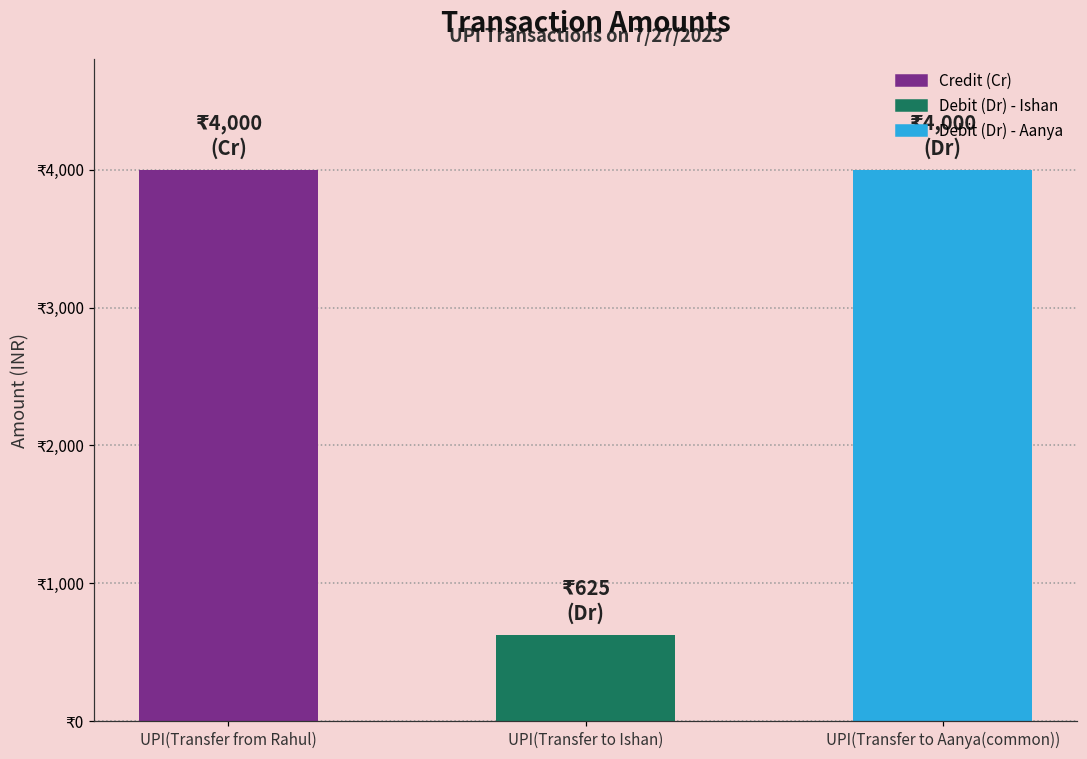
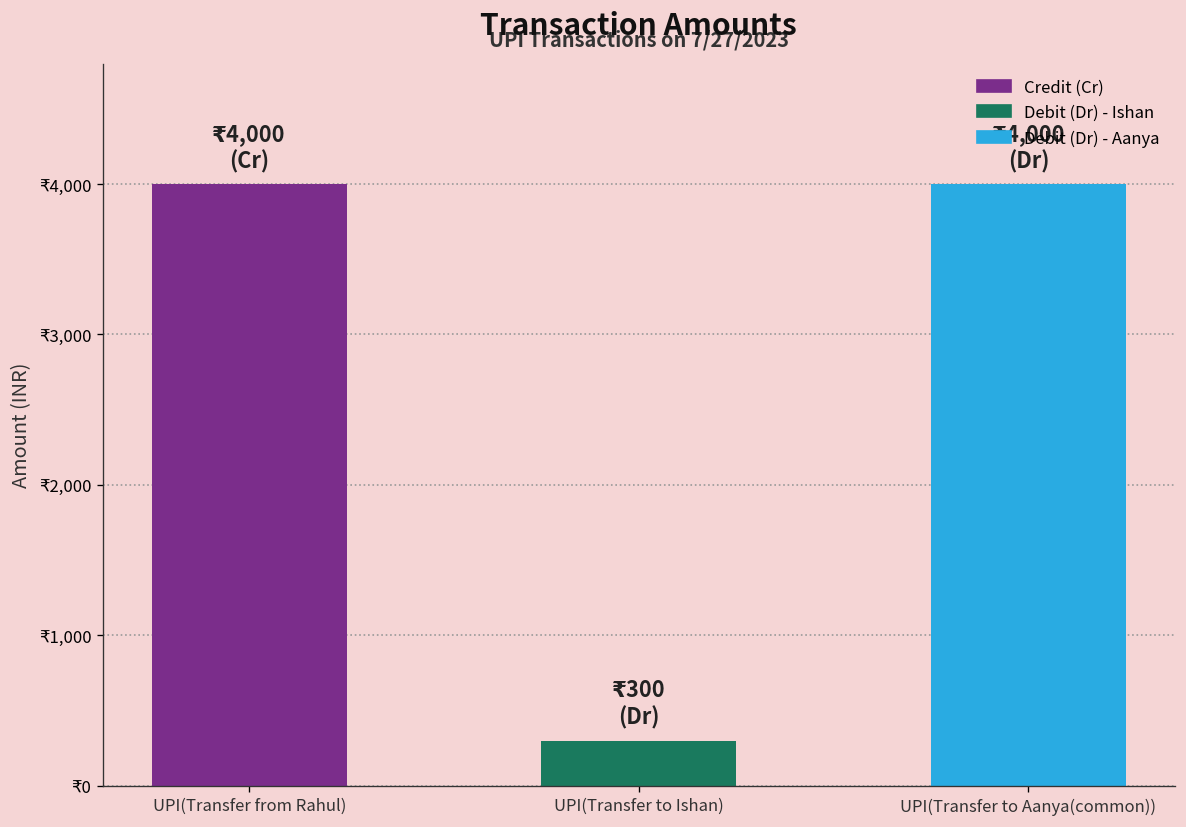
UPI(Transfer to Ishan): 625 -> 300
